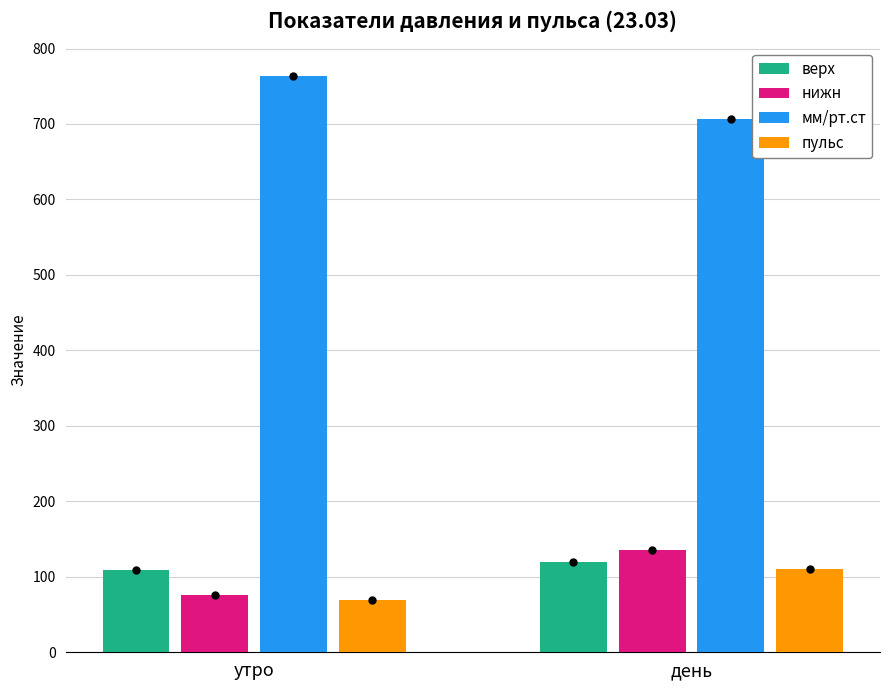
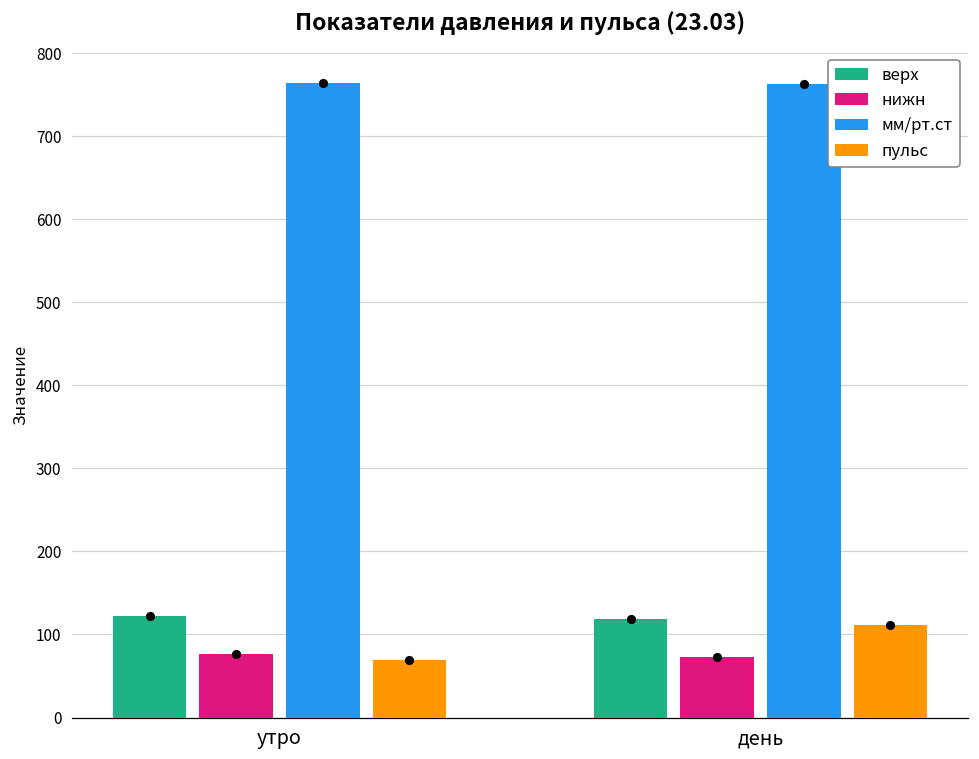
верх, утро: 110 -> 120
нижн, день: 140 -> 70
мм/рт.ст, день: 710 -> 760
